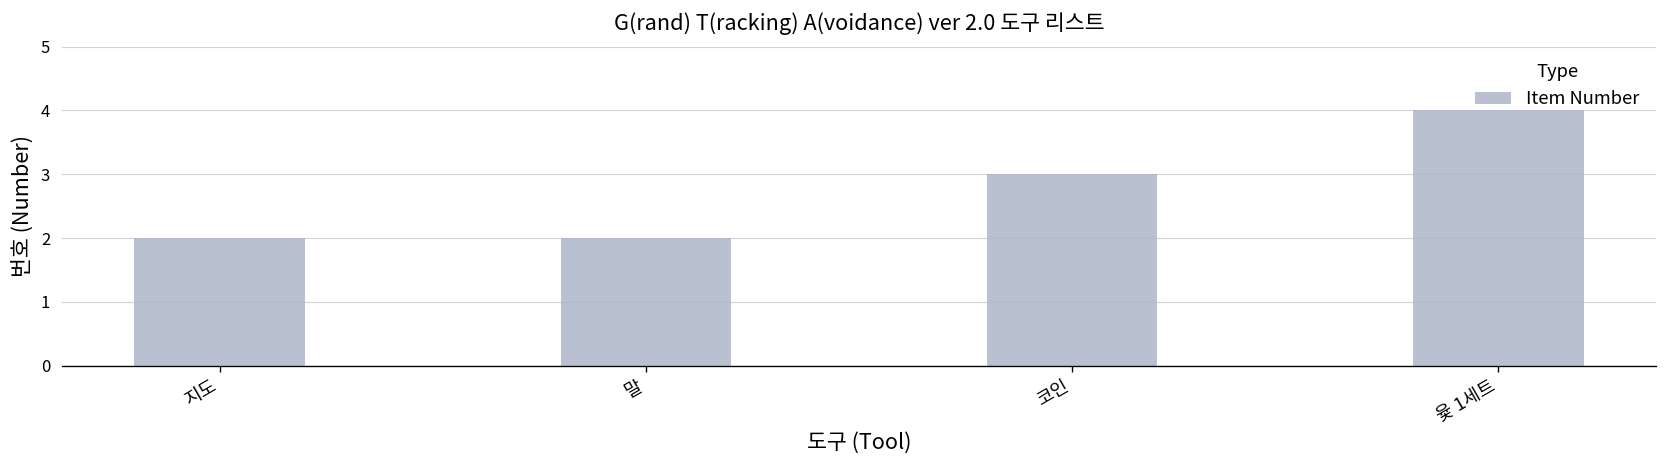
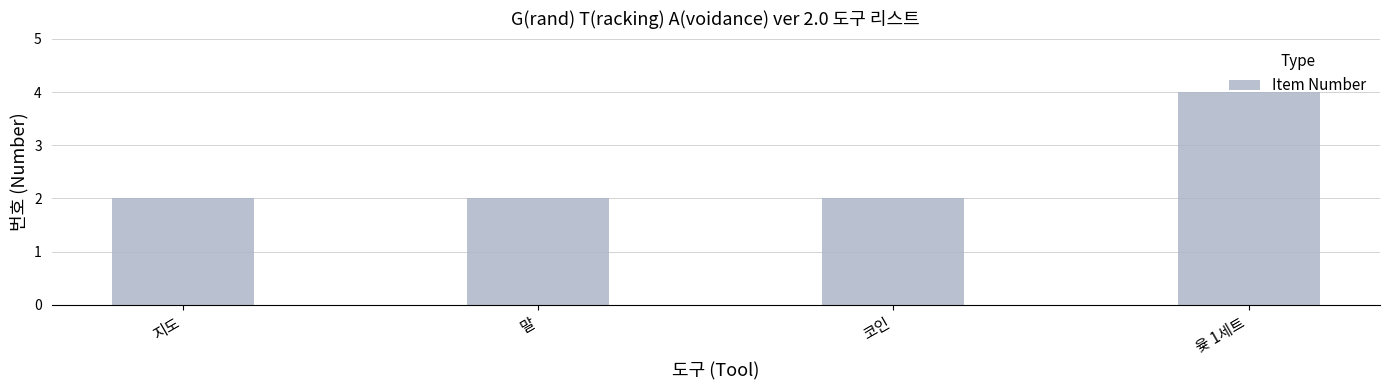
코인: 3 -> 2
